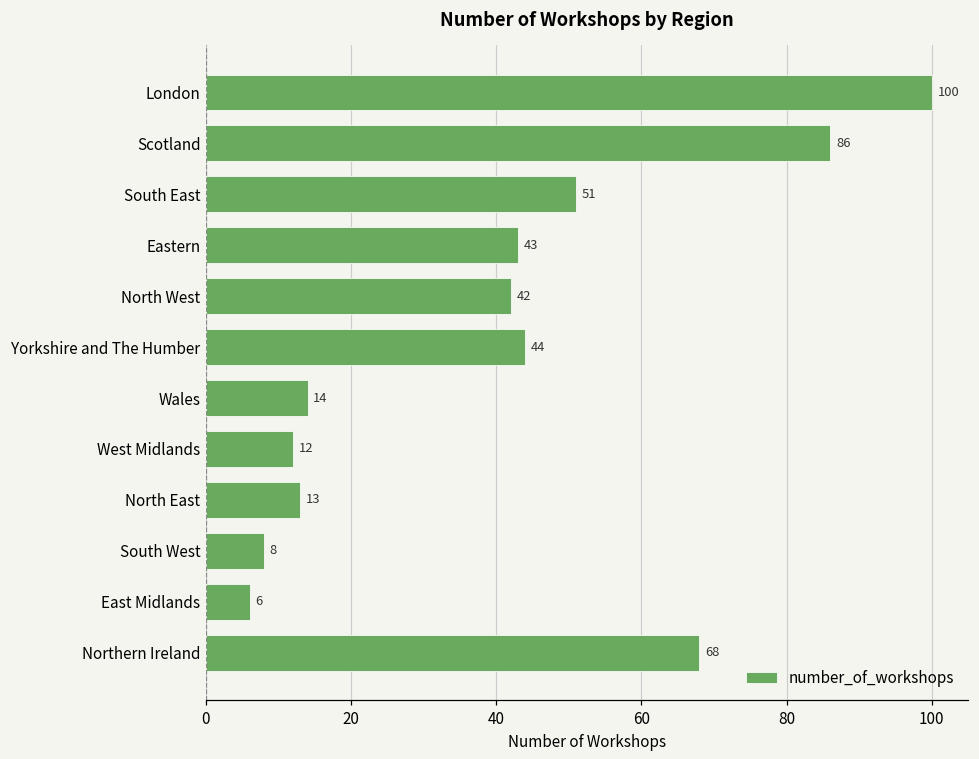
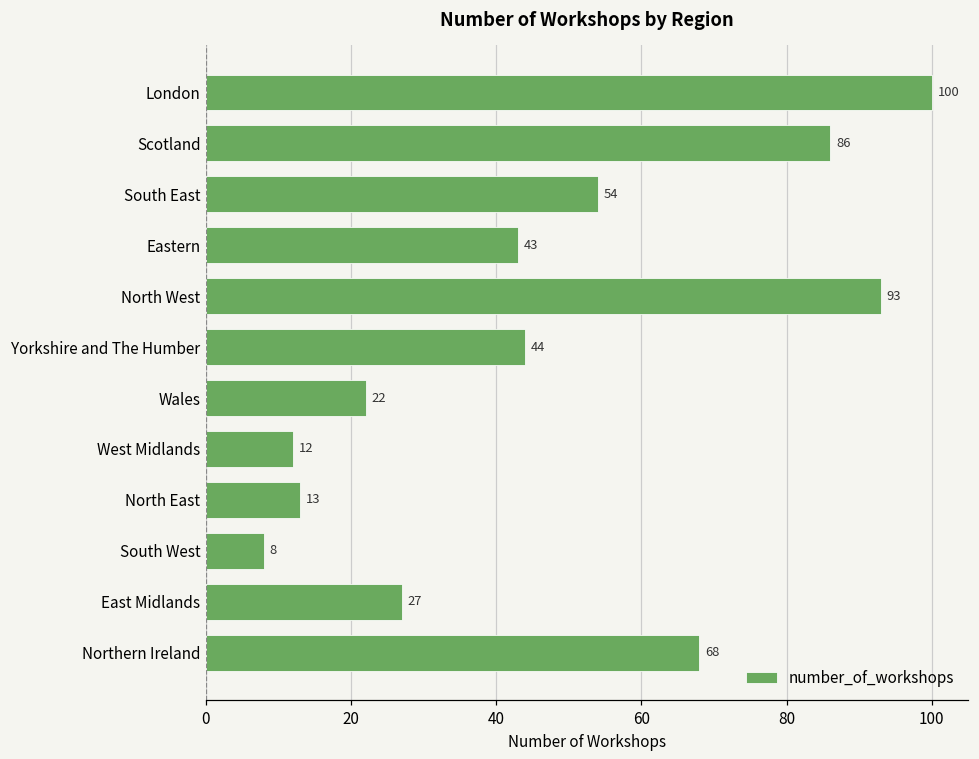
South East: 51 -> 54
North West: 42 -> 93
Wales: 14 -> 22
East Midlands: 6 -> 27
